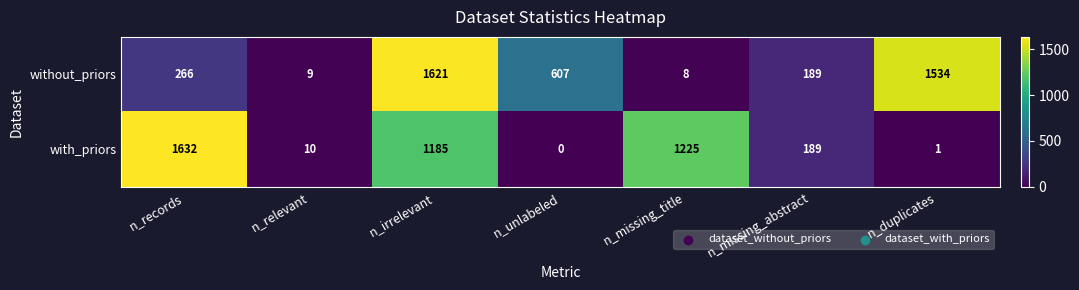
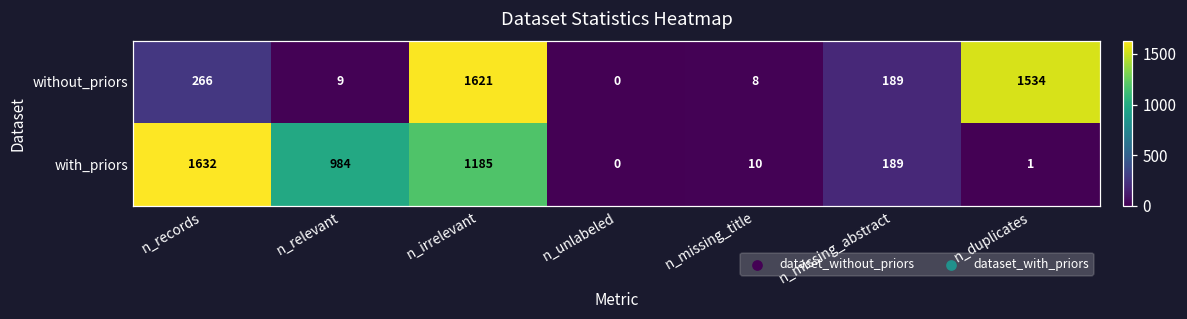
without_priors, n_unlabeled: 607 -> 0
with_priors, n_relevant: 10 -> 984
with_priors, n_missing_title: 1225 -> 10
